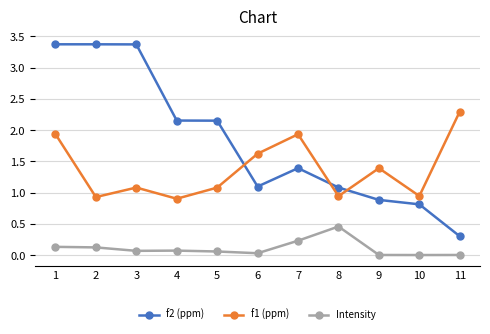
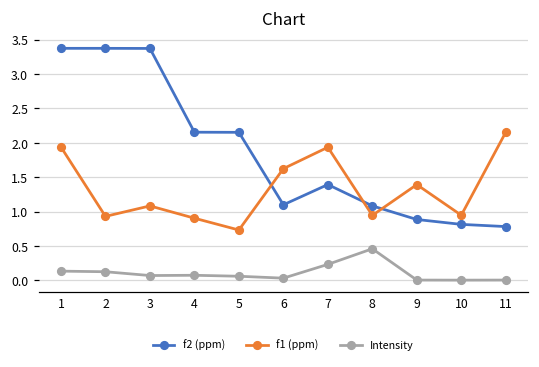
f1 (ppm), 5: 1.1 -> 0.7
f2 (ppm), 11: 0.3 -> 0.8
f1 (ppm), 11: 2.3 -> 2.2
